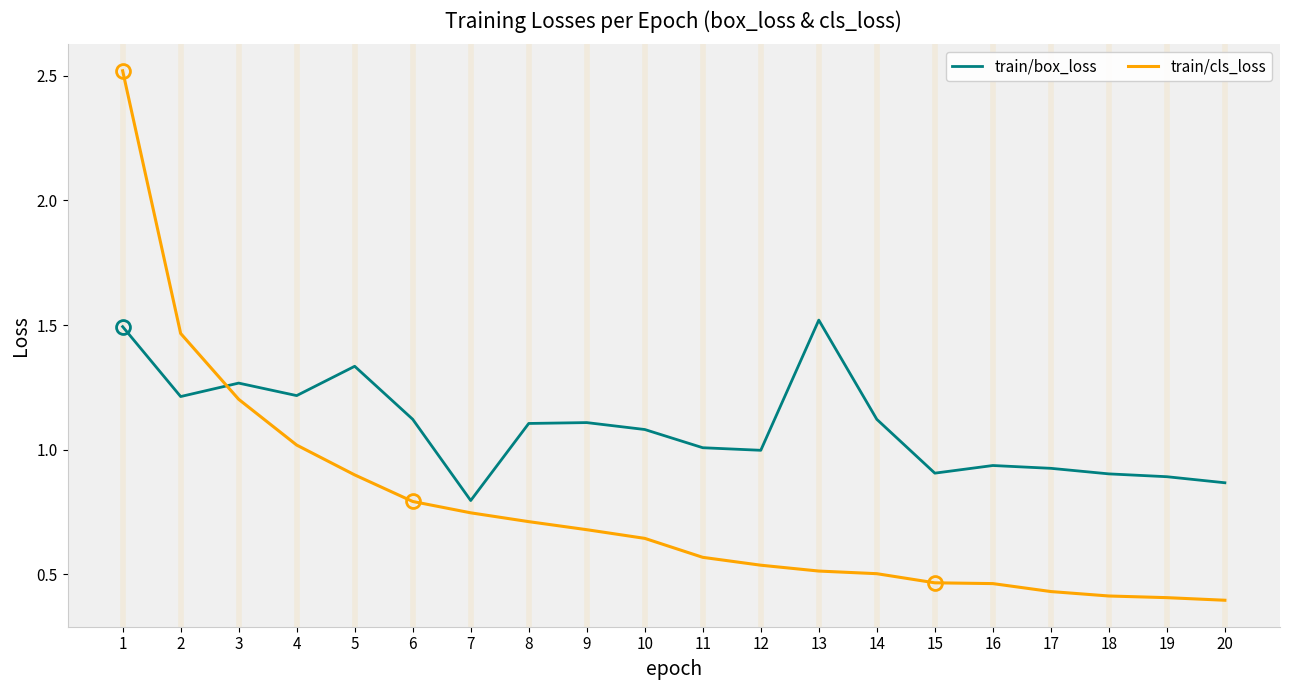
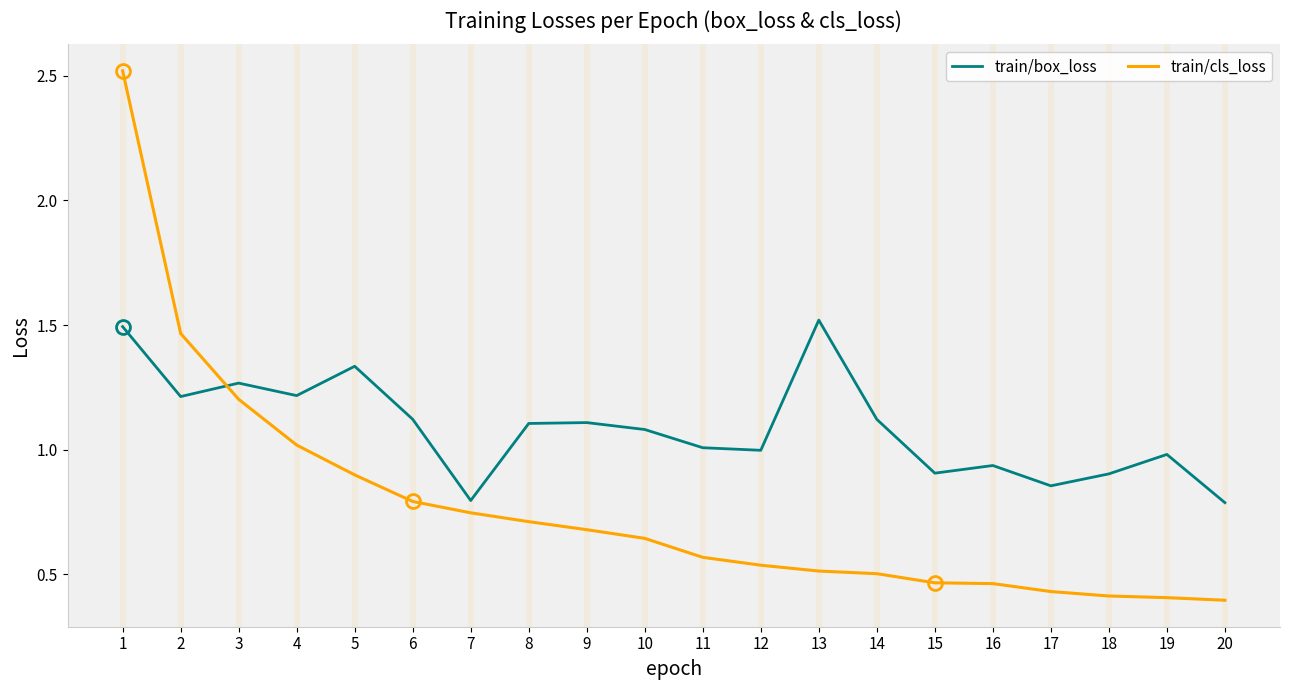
train/box_loss, 17: 0.93 -> 0.86
train/box_loss, 19: 0.89 -> 0.98
train/box_loss, 20: 0.87 -> 0.79
